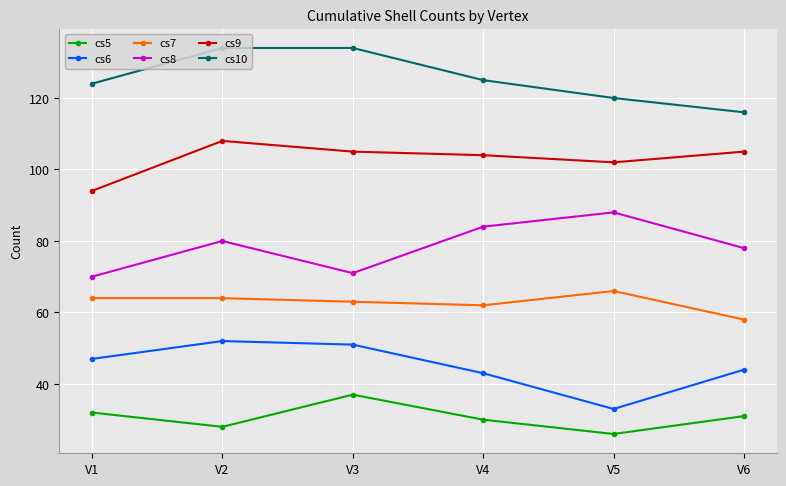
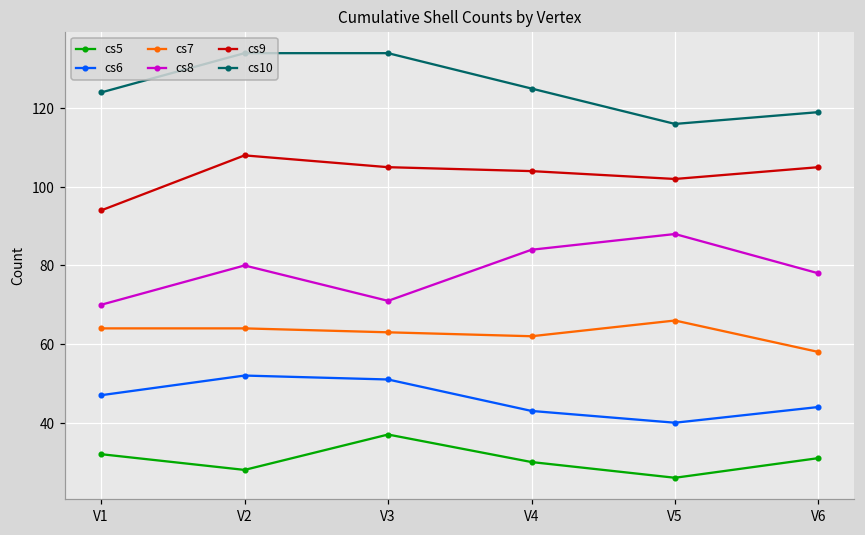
cs6, V5: 33 -> 40
cs10, V5: 120 -> 116
cs10, V6: 116 -> 119
